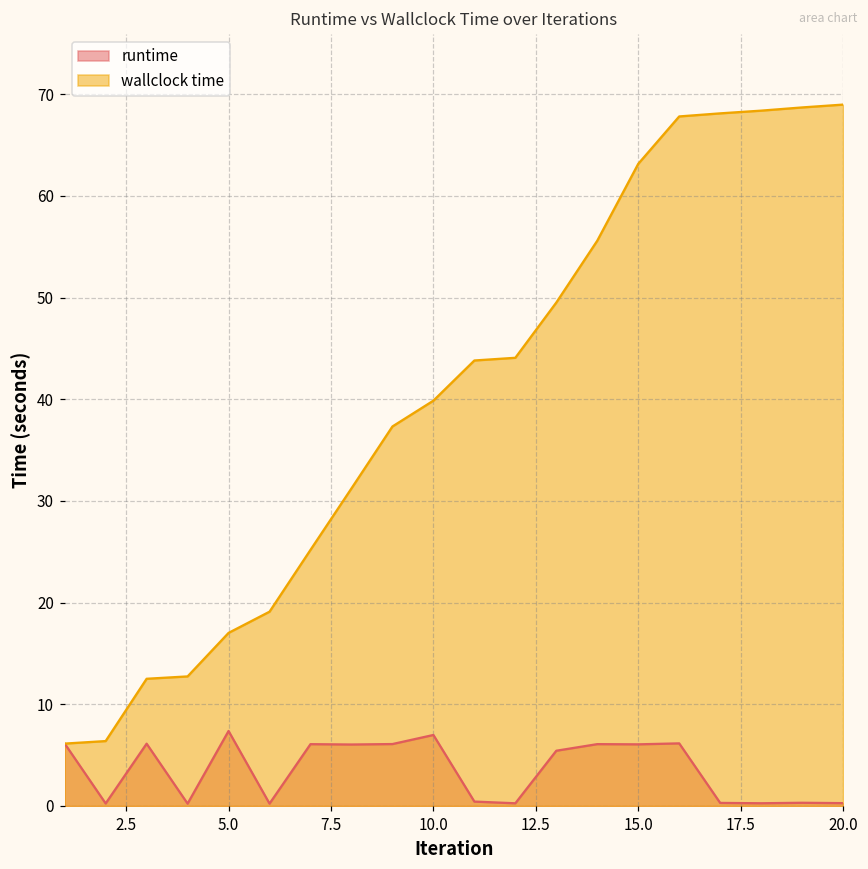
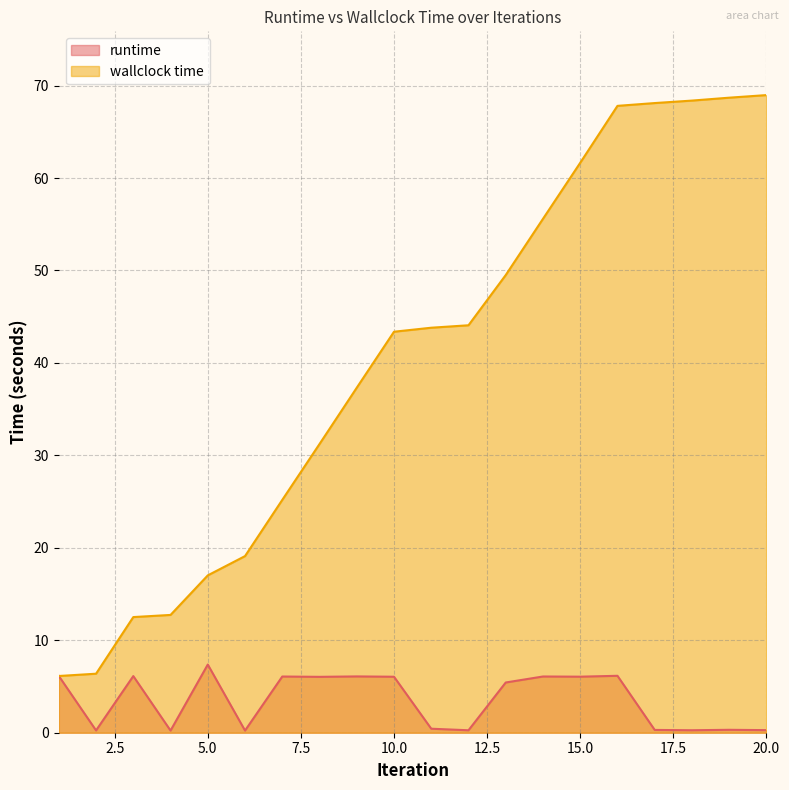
runtime, 10.0: 7 -> 6
wallclock time, 10.0: 40 -> 43
wallclock time, 15.0: 63 -> 62
